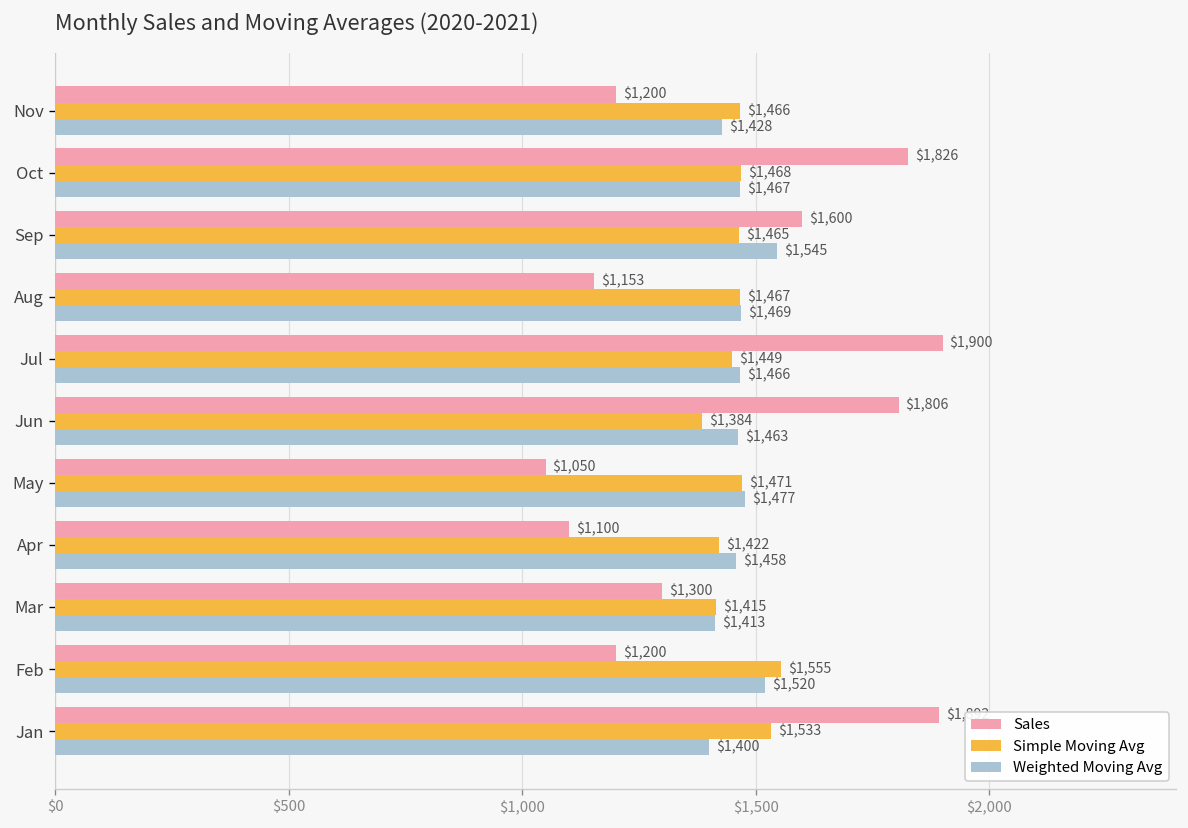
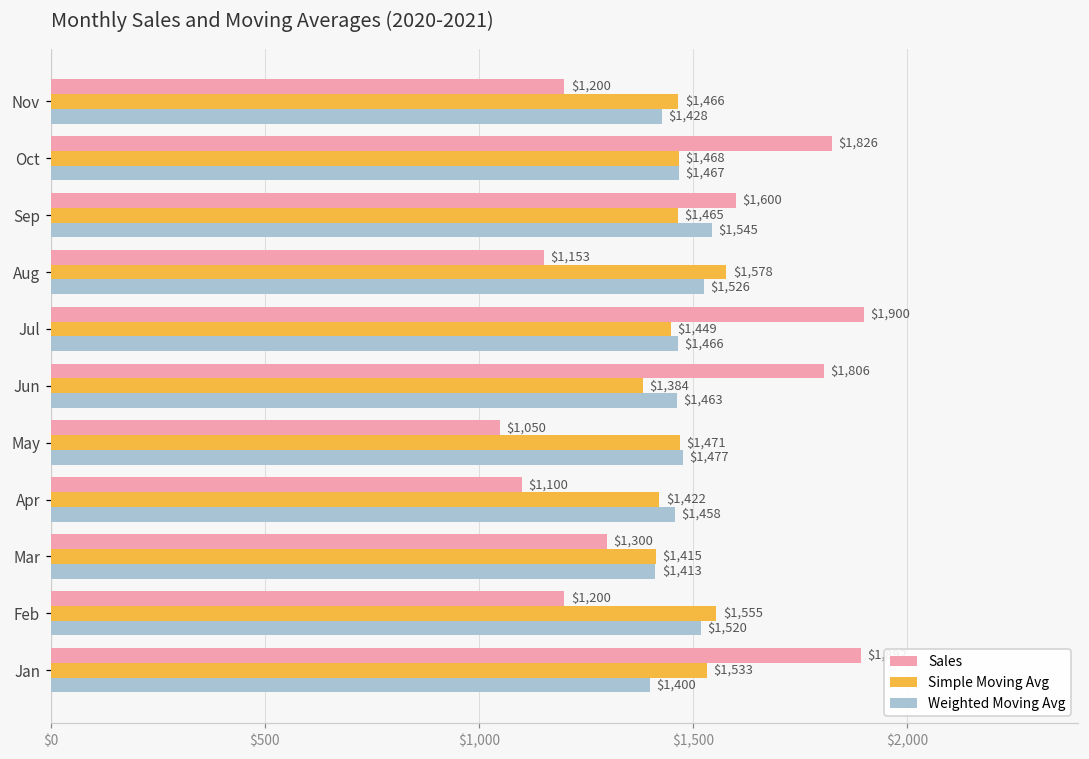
Simple Moving Avg, Aug: $1,467 -> $1,578
Weighted Moving Avg, Aug: $1,469 -> $1,526
